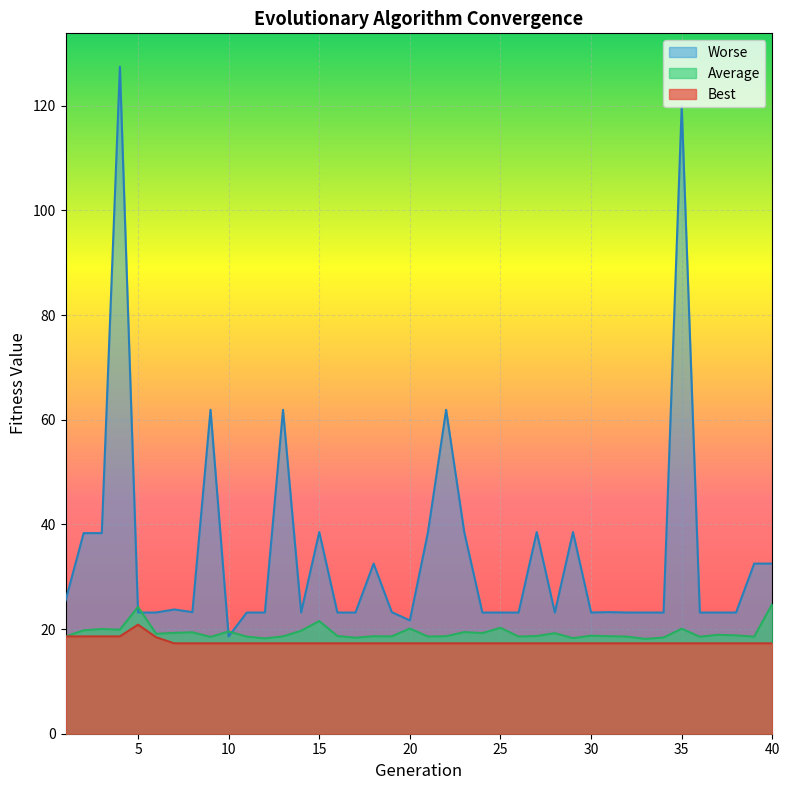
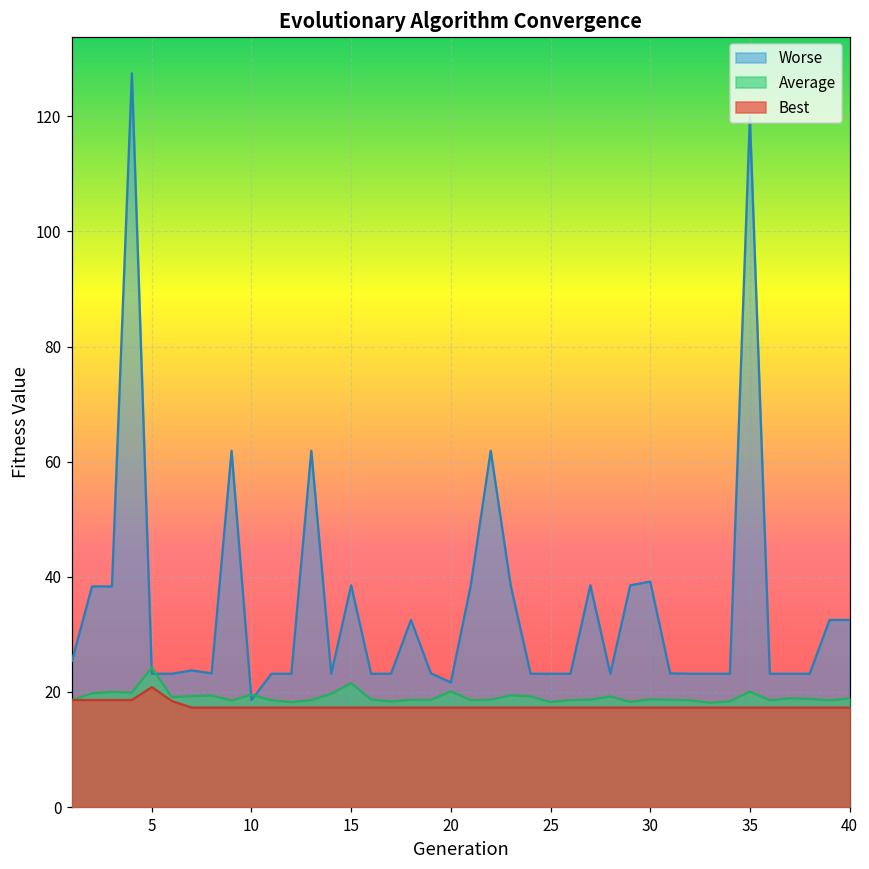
Average, 25: 20 -> 18
Worse, 30: 23 -> 39
Average, 40: 25 -> 19
